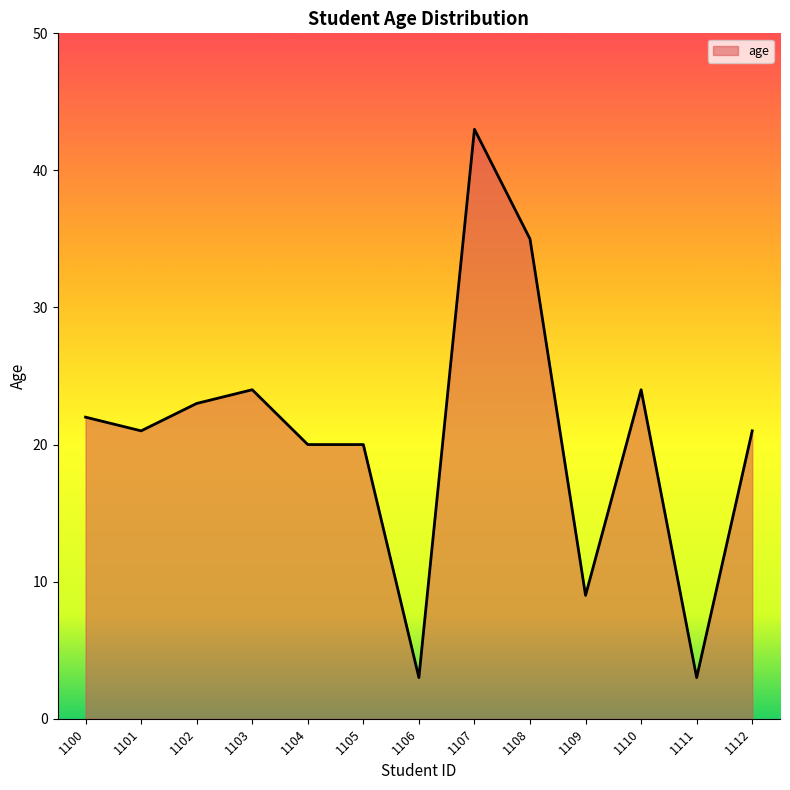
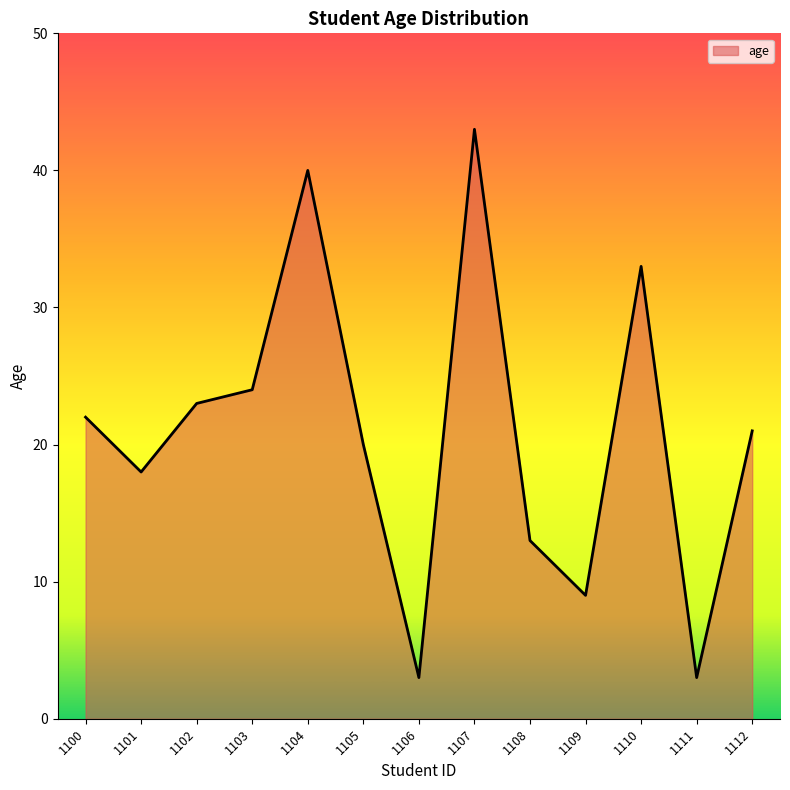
1101: 21 -> 18
1104: 20 -> 40
1108: 35 -> 13
1110: 24 -> 33
